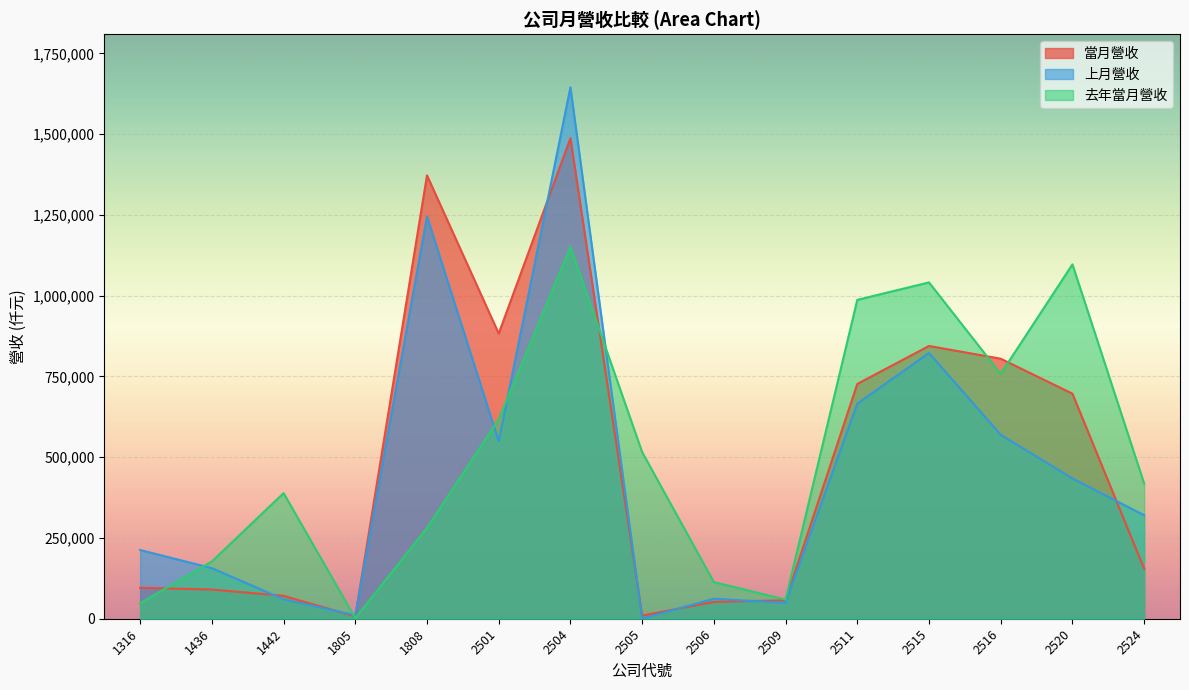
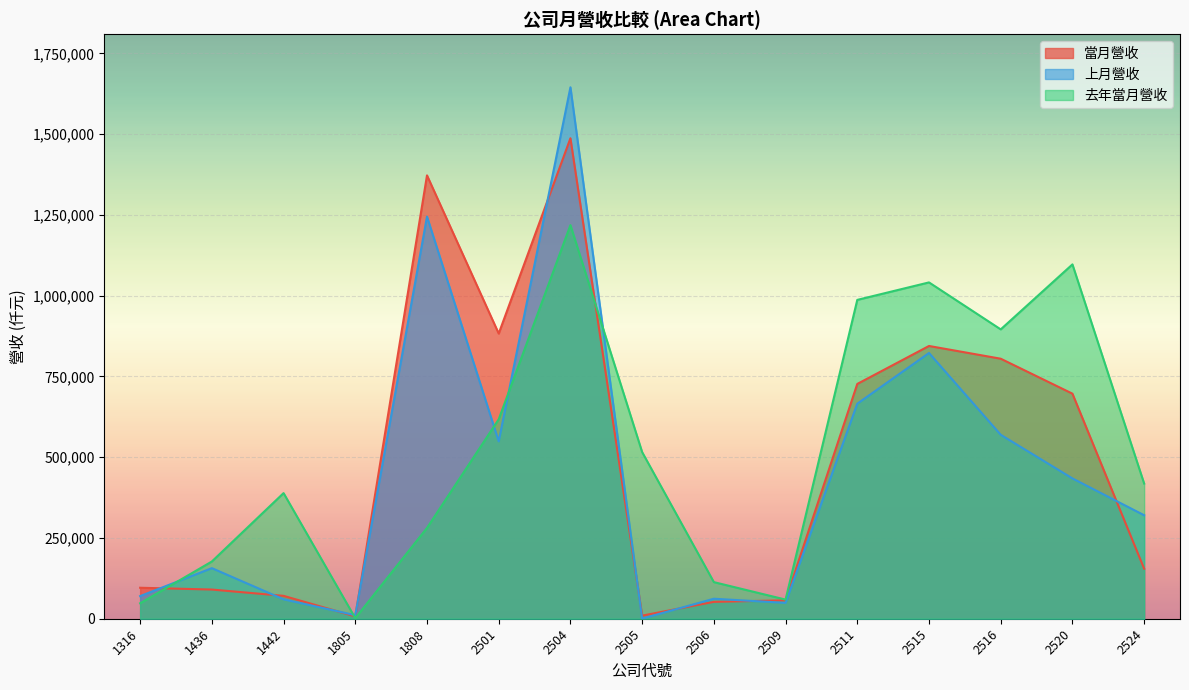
上月營收, 1316: 210,000 -> 70,000
去年當月營收, 2504: 1,150,000 -> 1,220,000
去年當月營收, 2516: 760,000 -> 900,000
